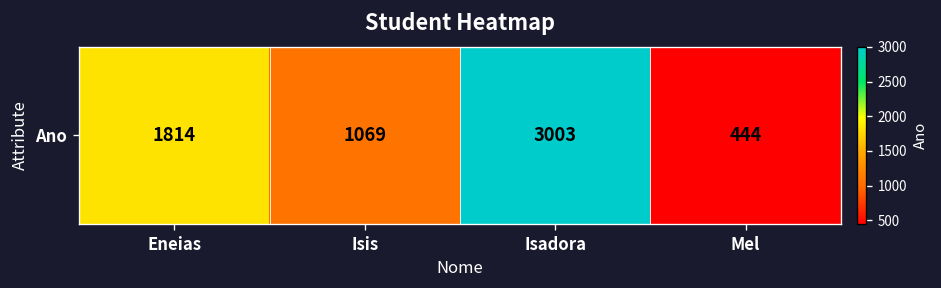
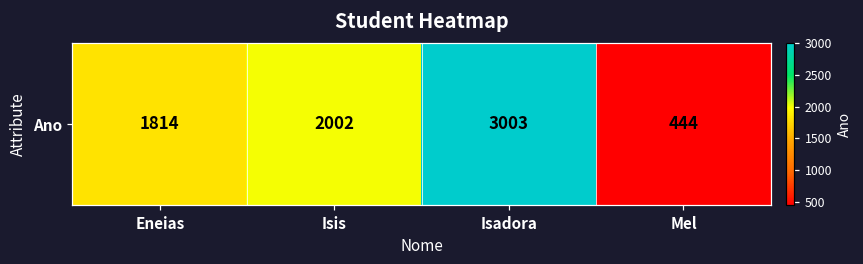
Ano, Isis: 1069 -> 2002
